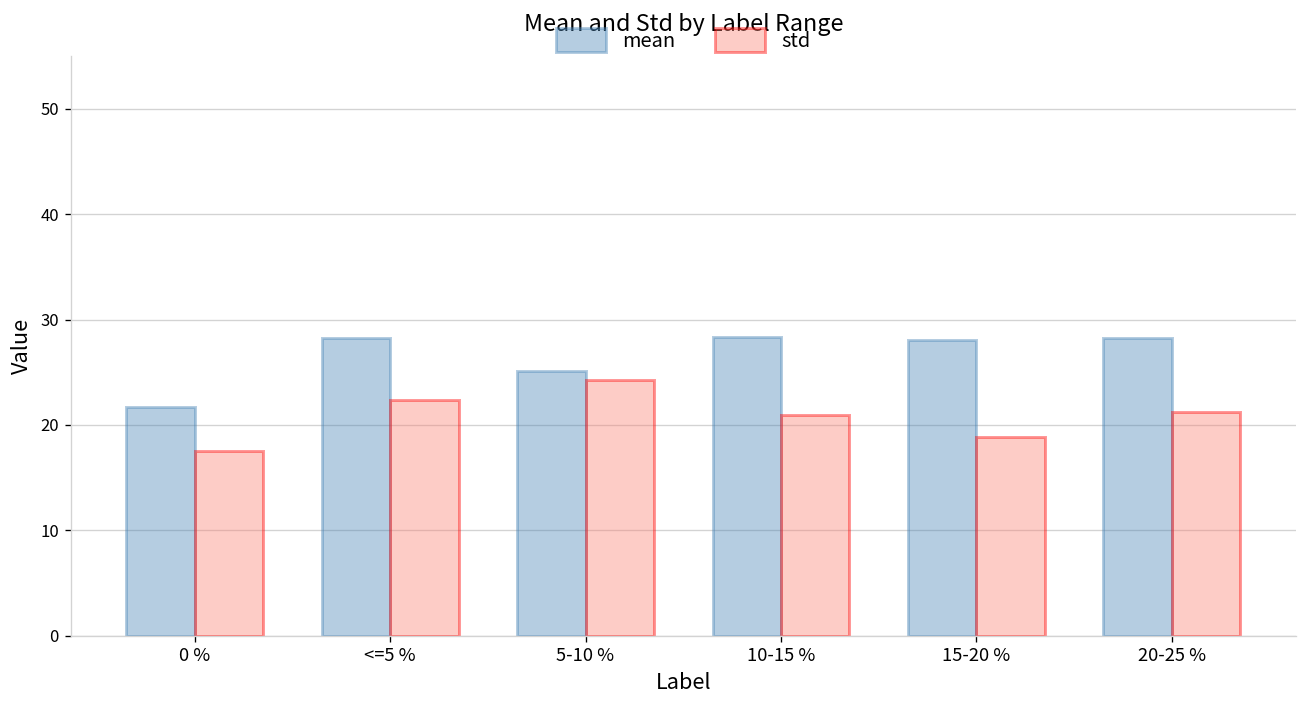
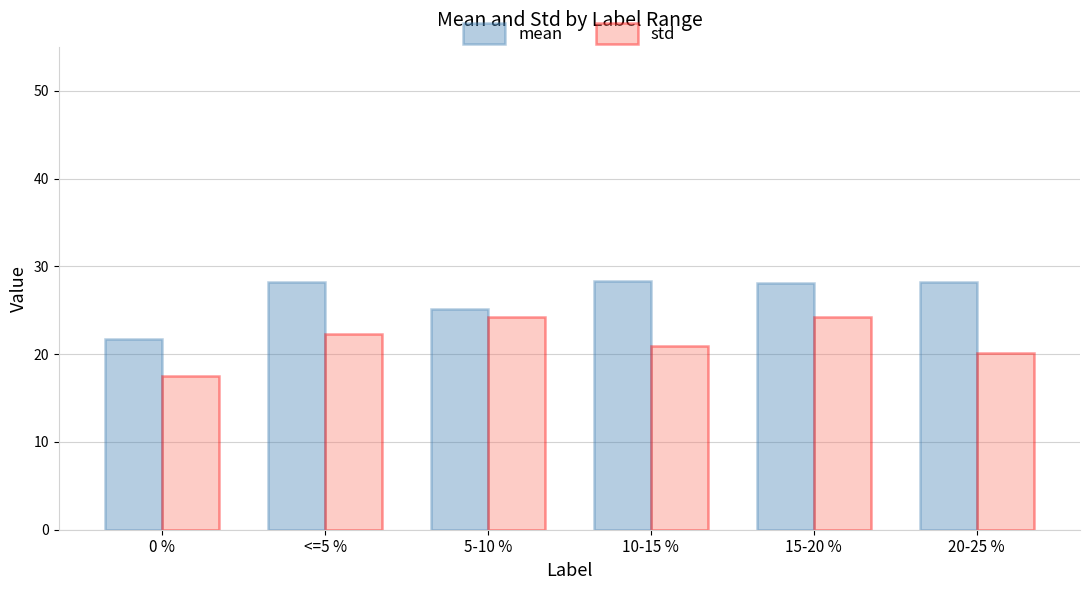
std, 15-20 %: 19 -> 24
std, 20-25 %: 21 -> 20
